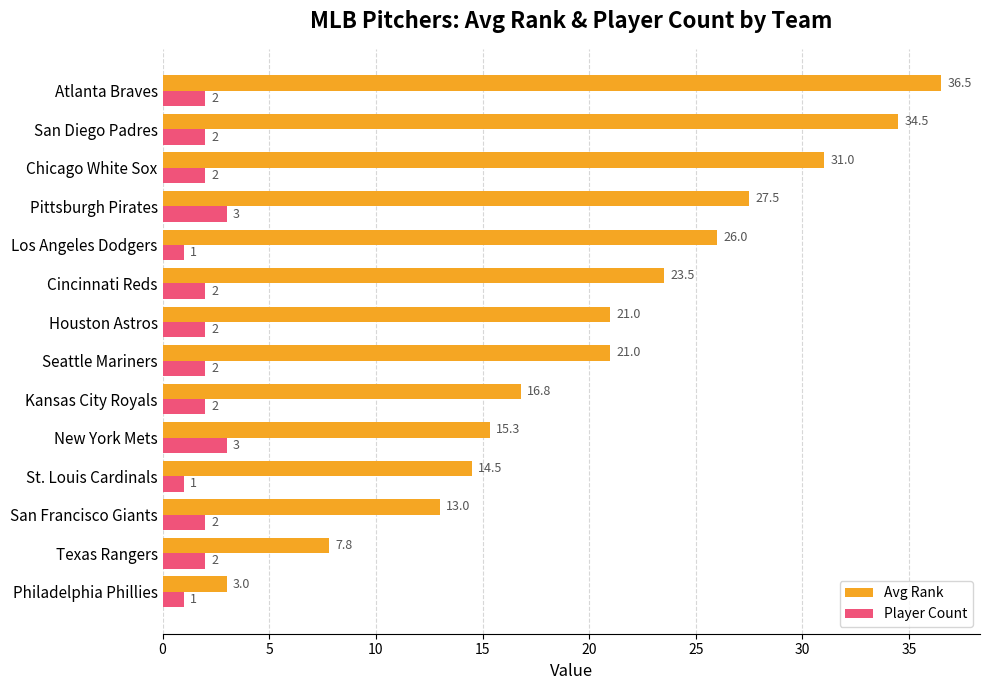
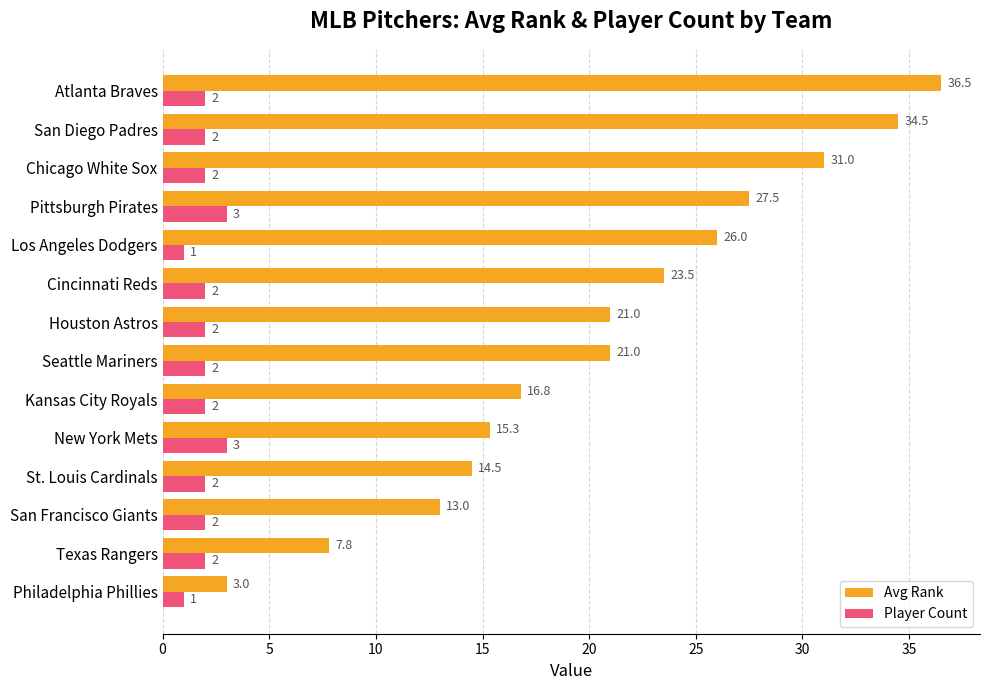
Player Count, St. Louis Cardinals: 1 -> 2
